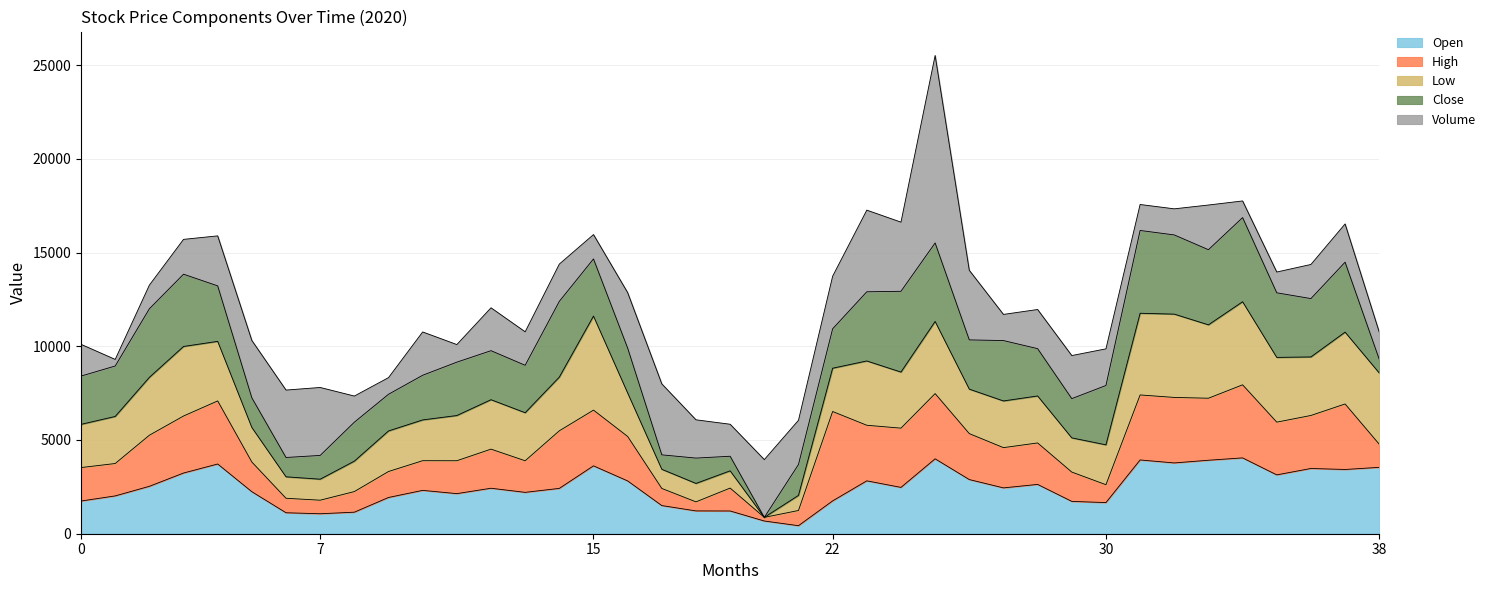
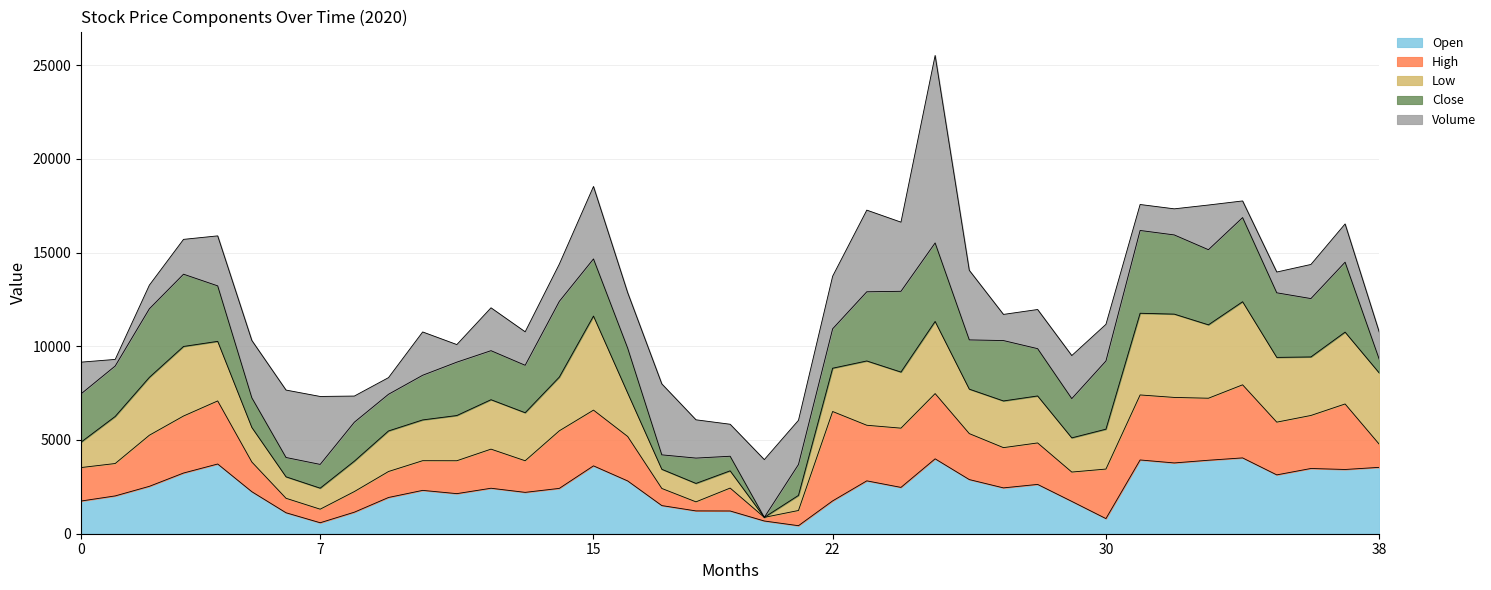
Low, 0: 2300 -> 1400
Open, 7: 1100 -> 600
Volume, 15: 1300 -> 3900
Open, 30: 1700 -> 800
High, 30: 1000 -> 2600
Close, 30: 3200 -> 3600
